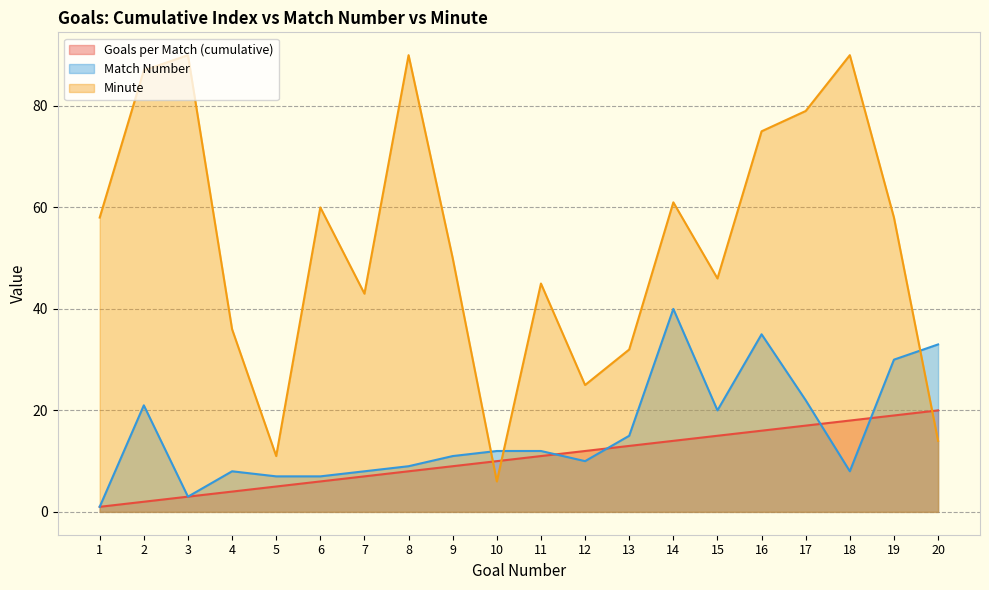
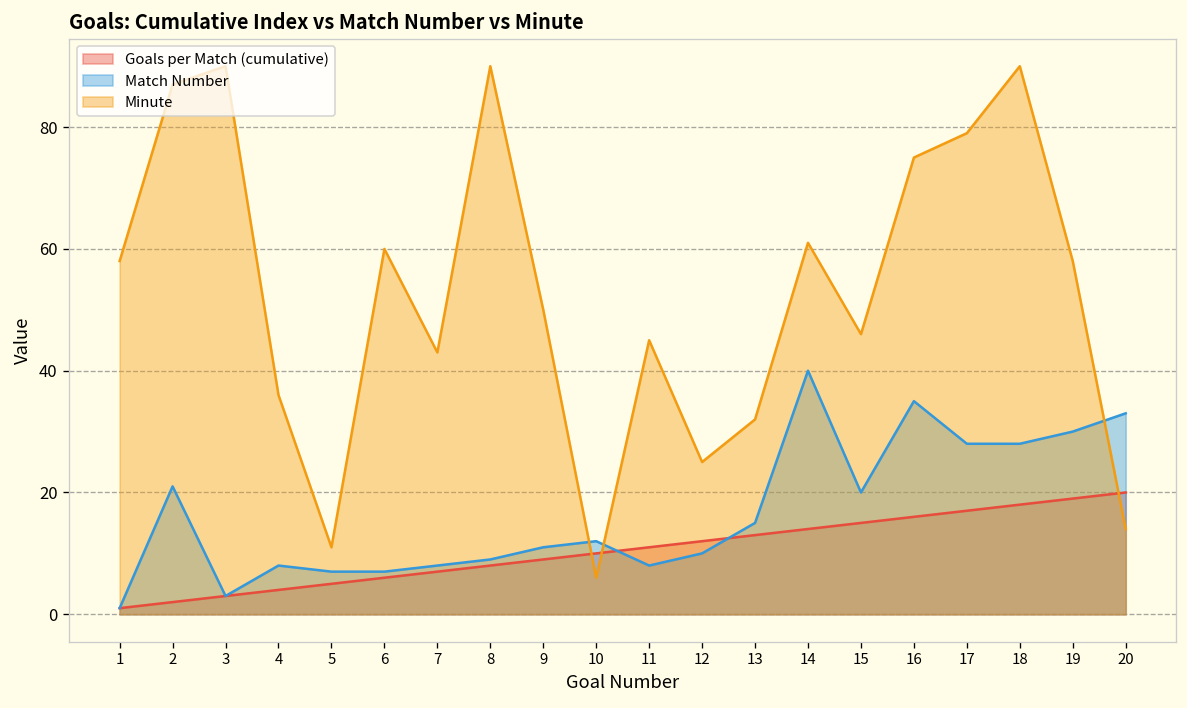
Match Number, 11: 12 -> 8
Match Number, 17: 22 -> 28
Match Number, 18: 8 -> 28
